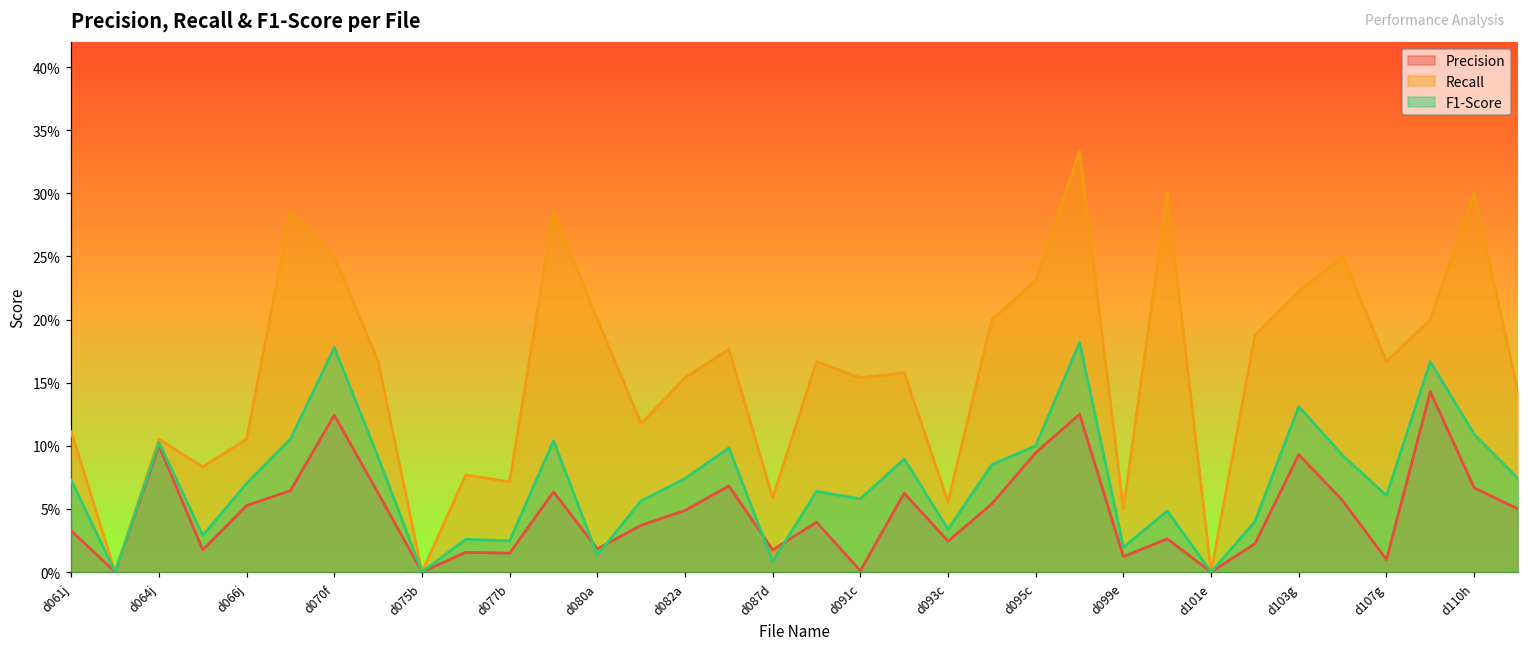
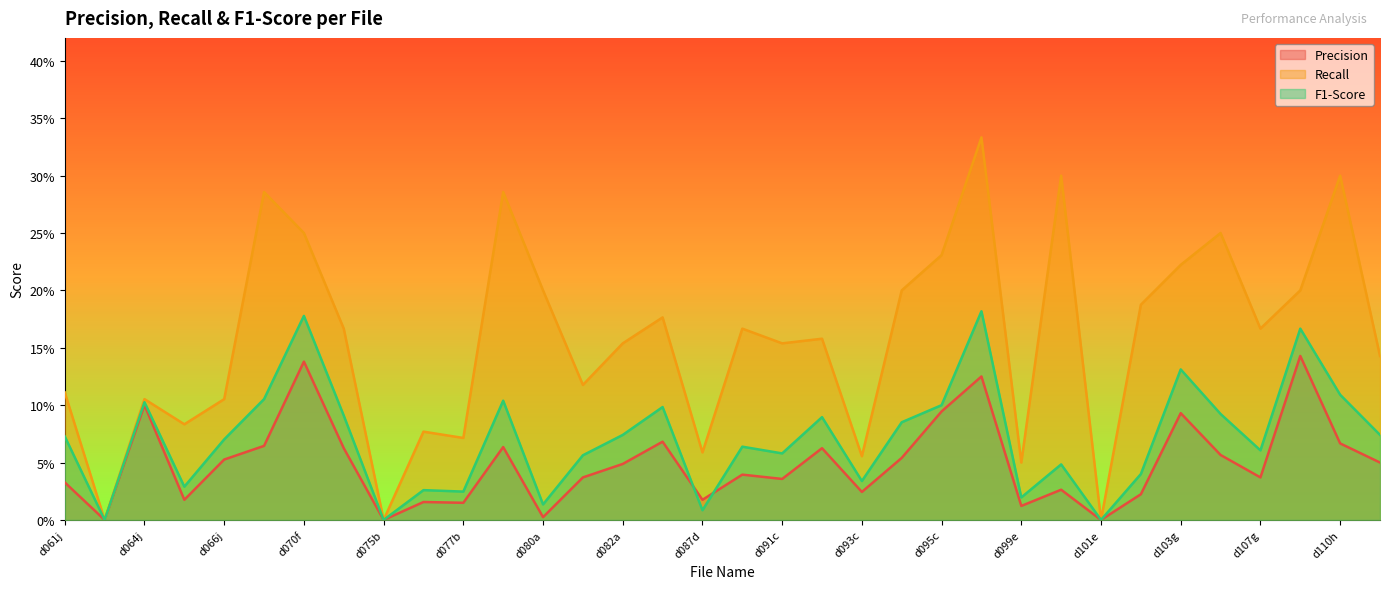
Precision, d070f: 12.4% -> 13.8%
Precision, d080a: 1.8% -> 0.2%
Precision, d091c: 0.1% -> 3.6%
Precision, d107g: 1.0% -> 3.7%
